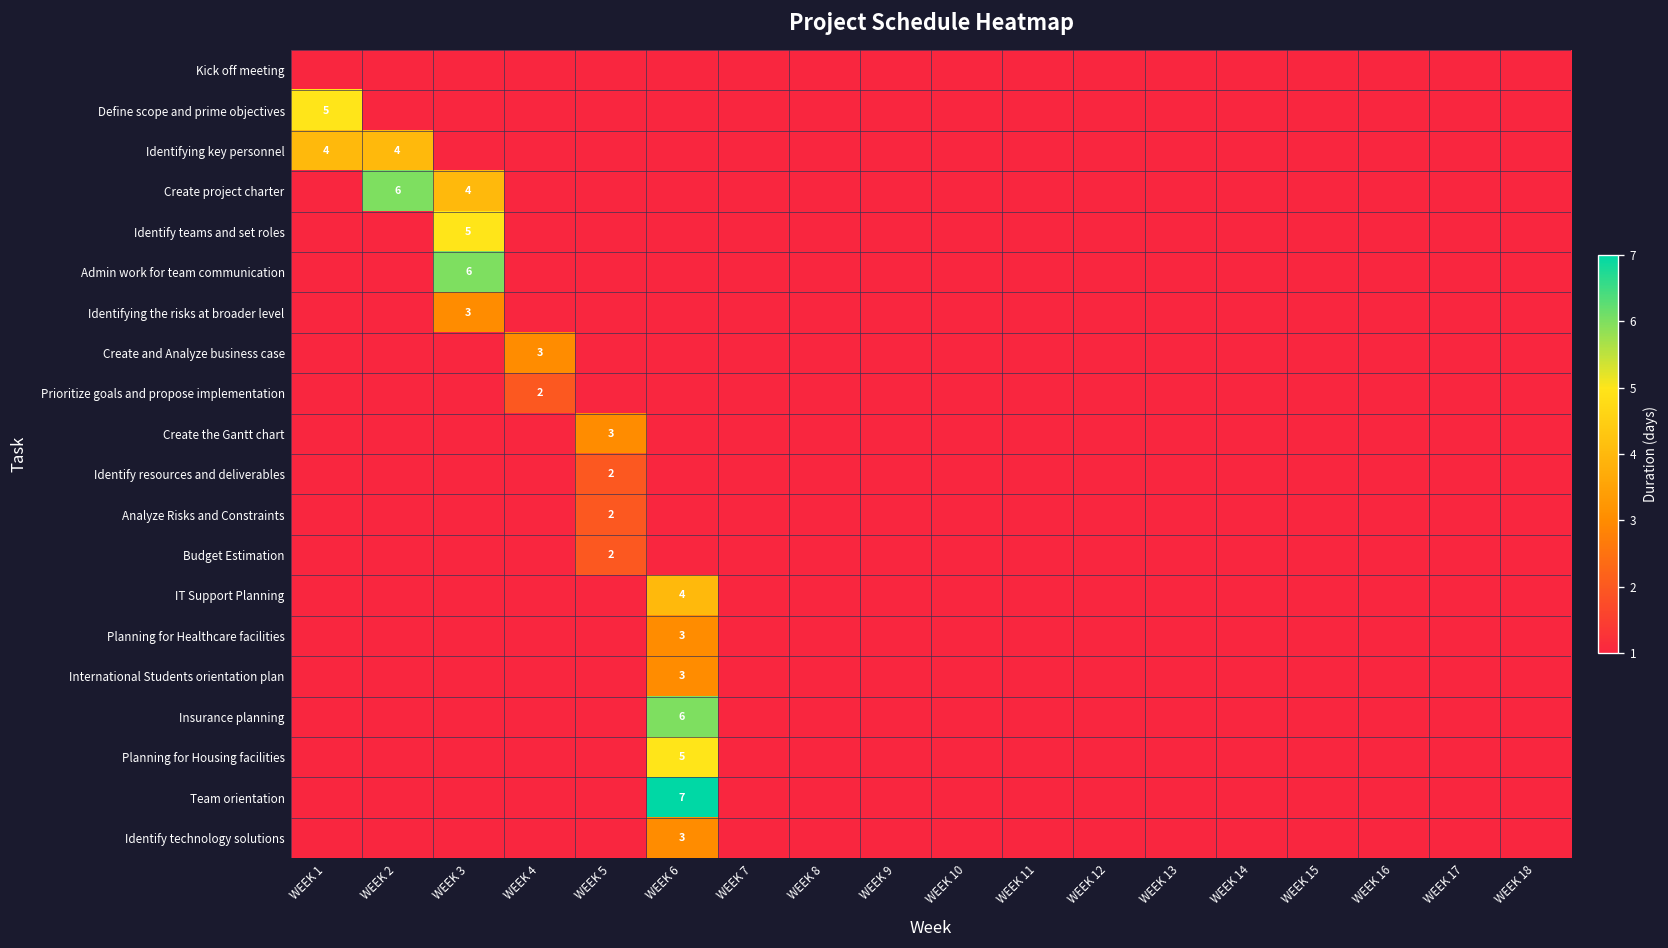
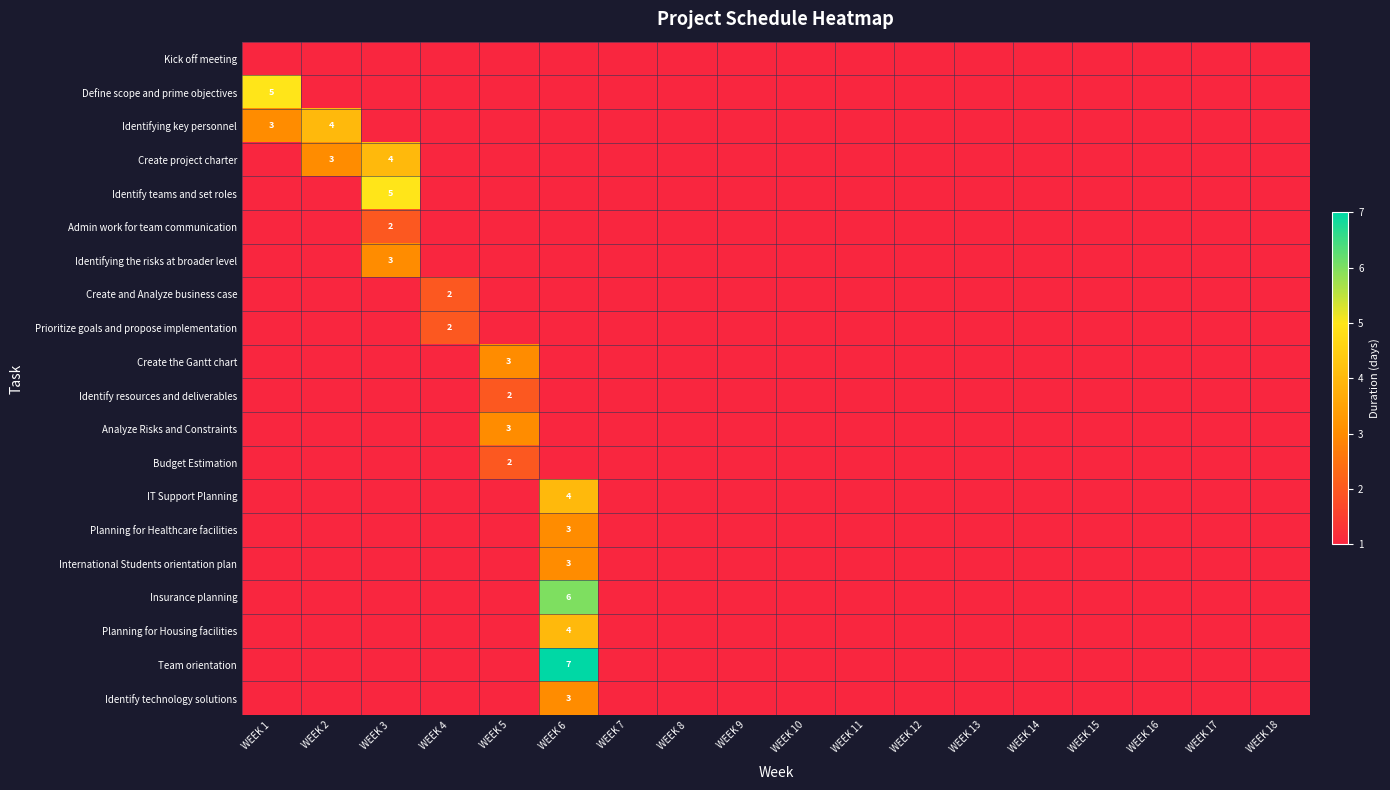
Identifying key personnel, WEEK 1: 4 -> 3
Create project charter, WEEK 2: 6 -> 3
Admin work for team communication, WEEK 3: 6 -> 2
Create and Analyze business case, WEEK 4: 3 -> 2
Analyze Risks and Constraints, WEEK 5: 2 -> 3
Planning for Housing facilities, WEEK 6: 5 -> 4
